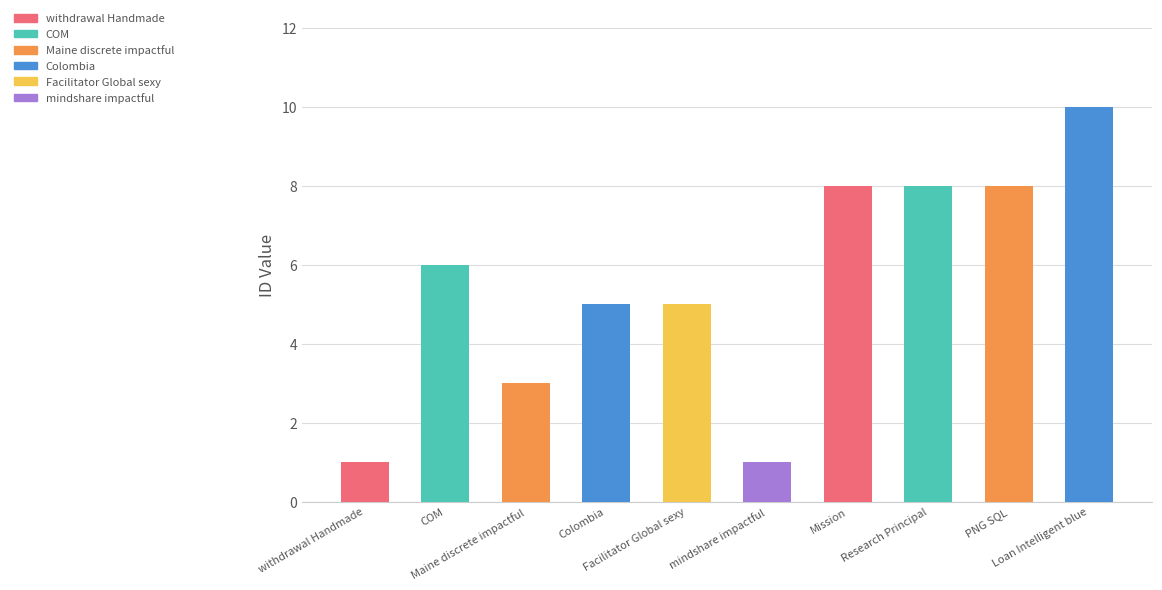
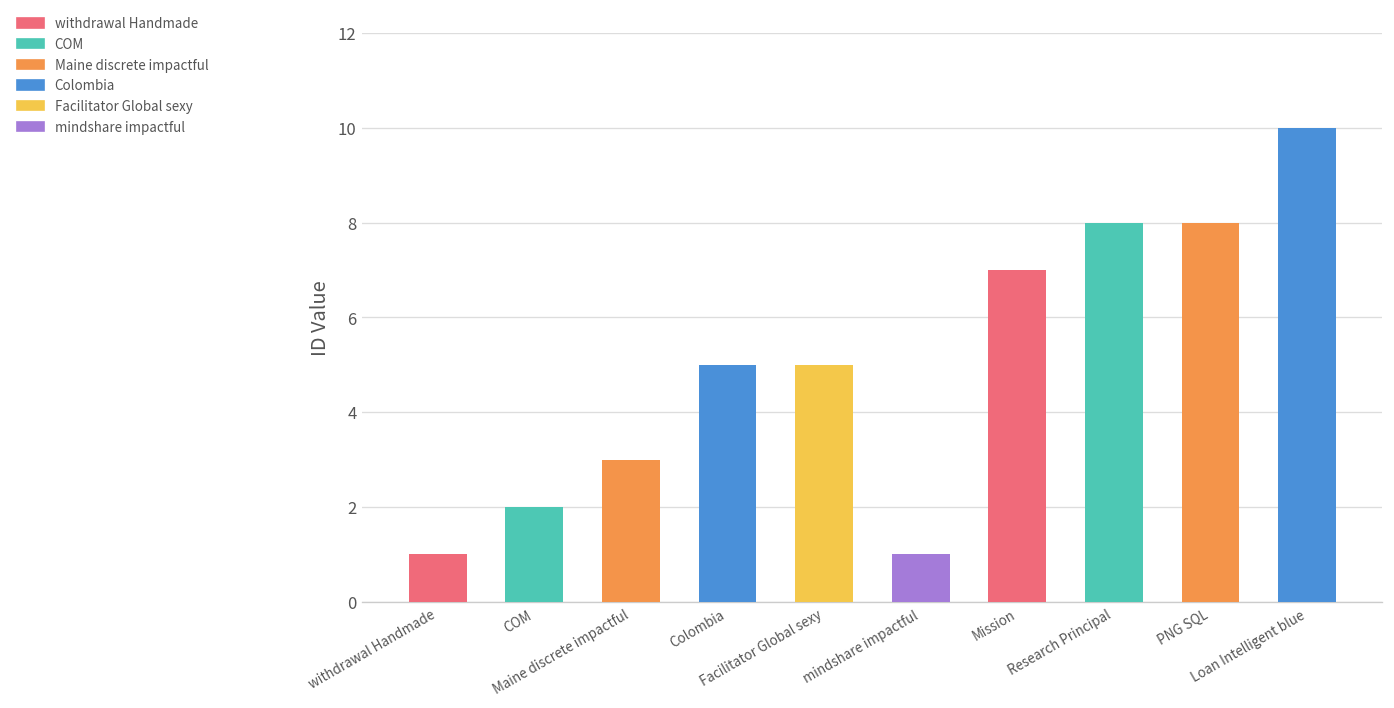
COM: 6 -> 2
Mission: 8 -> 7
